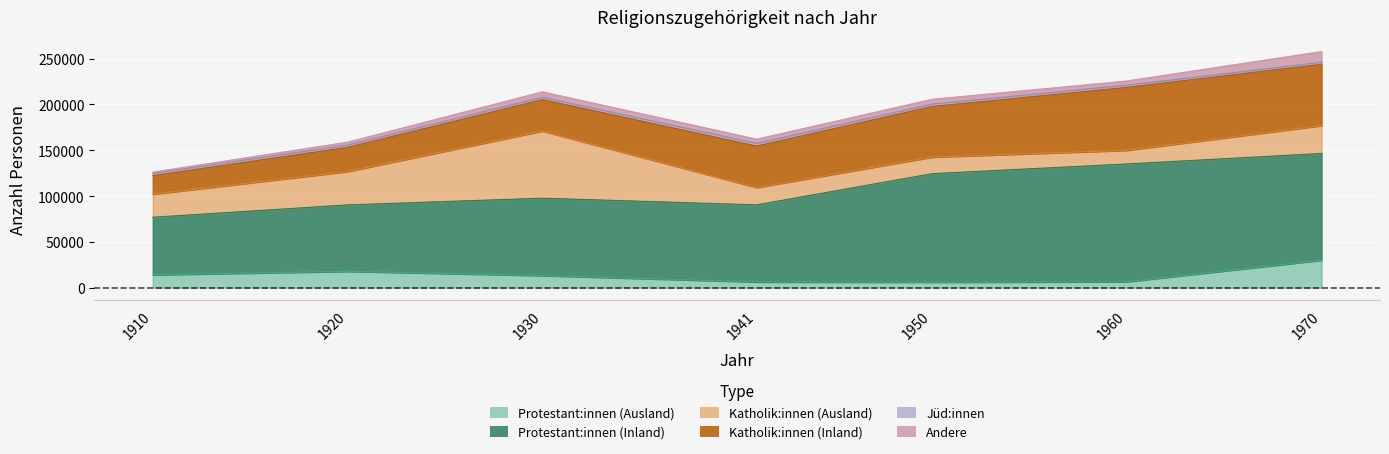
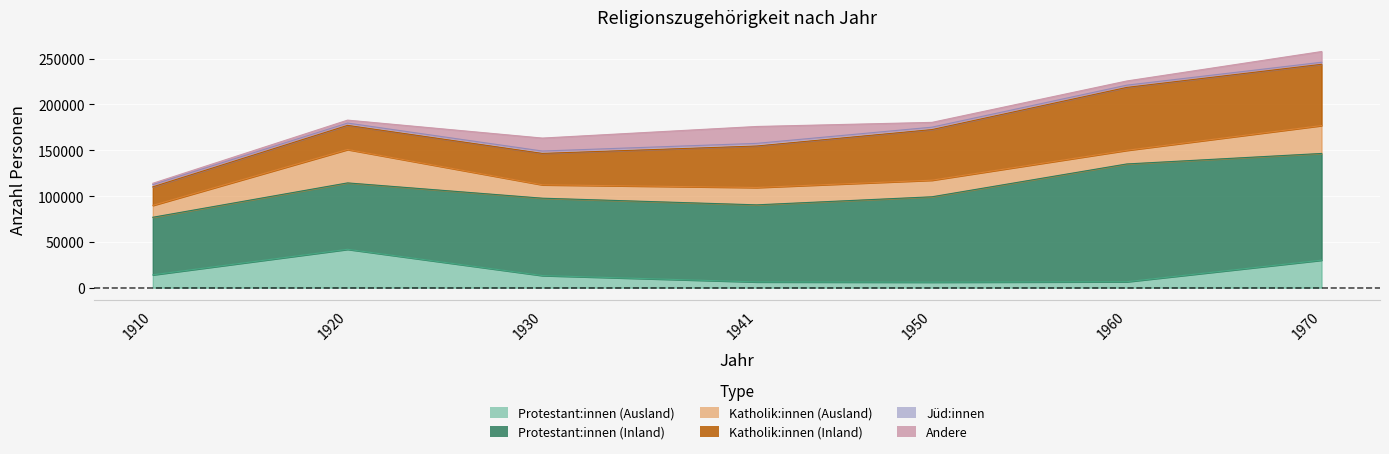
Katholik:innen (Ausland), 1910: 30000 -> 10000
Protestant:innen (Ausland), 1920: 20000 -> 40000
Katholik:innen (Ausland), 1930: 70000 -> 10000
Andere, 1930: 6000 -> 14000
Andere, 1941: 0 -> 20000
Protestant:innen (Inland), 1950: 120000 -> 90000
